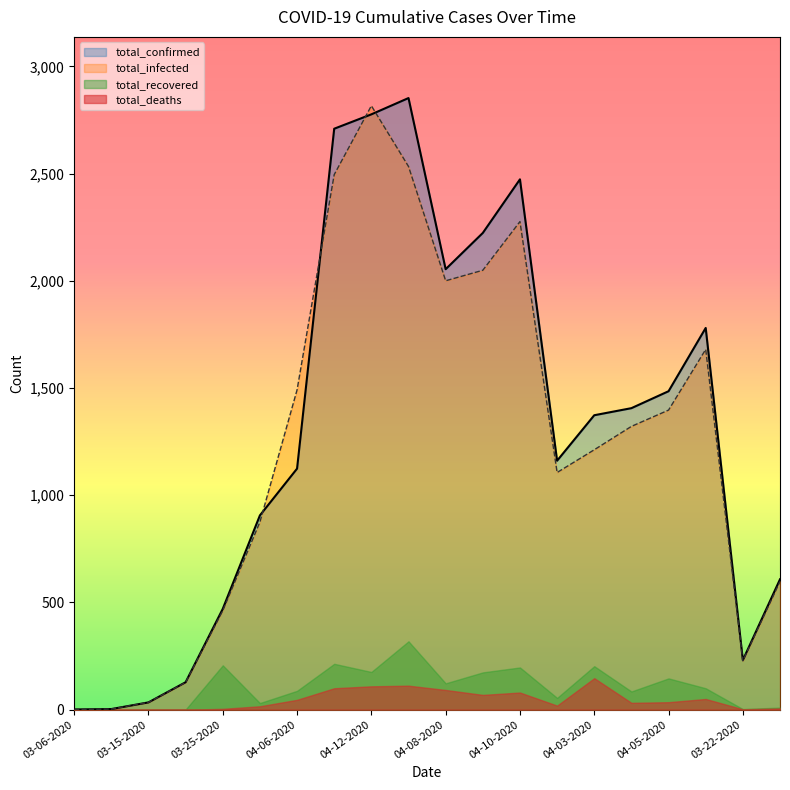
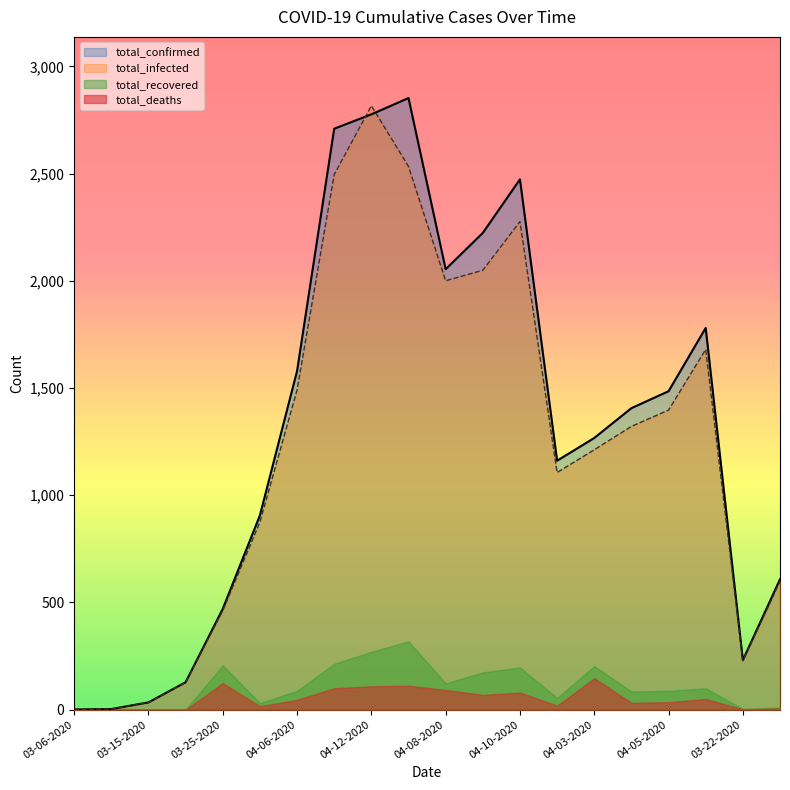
total_deaths, 03-25-2020: 0 -> 120
total_confirmed, 04-06-2020: 1,120 -> 1,580
total_recovered, 04-12-2020: 180 -> 270
total_confirmed, 04-03-2020: 1,370 -> 1,270
total_recovered, 04-05-2020: 150 -> 90
